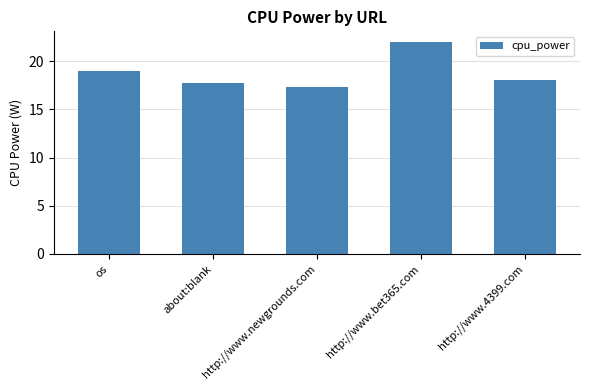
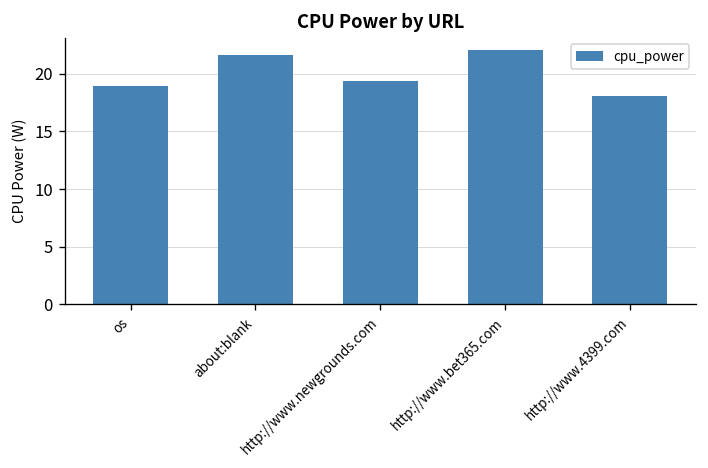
about:blank: 18 -> 22
http://www.newgrounds.com: 17 -> 19
